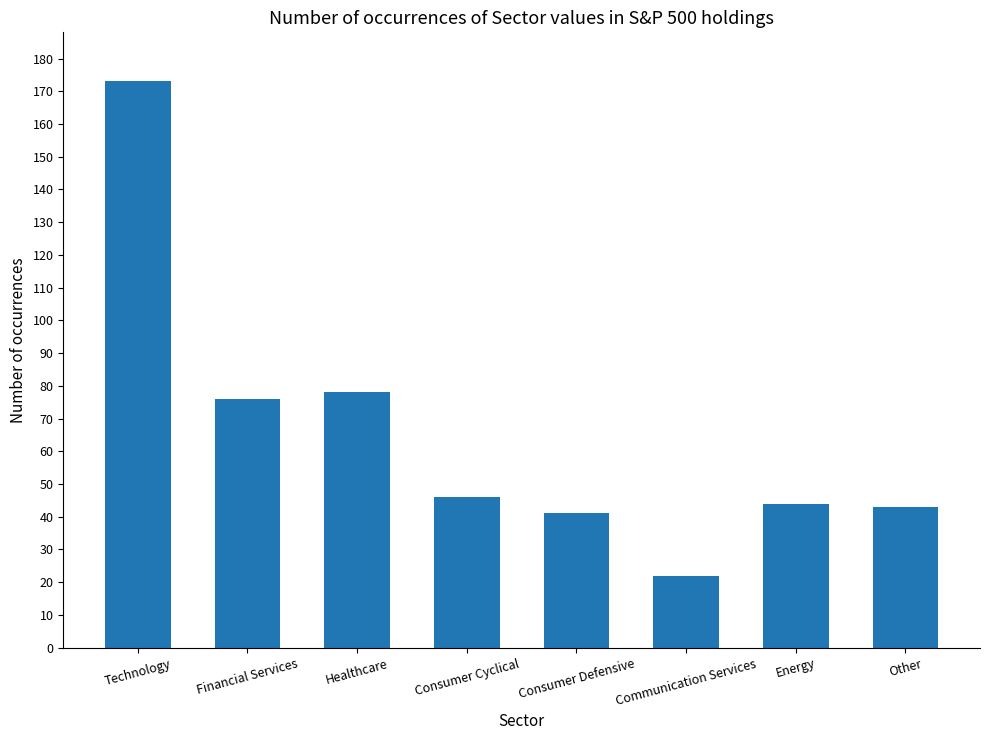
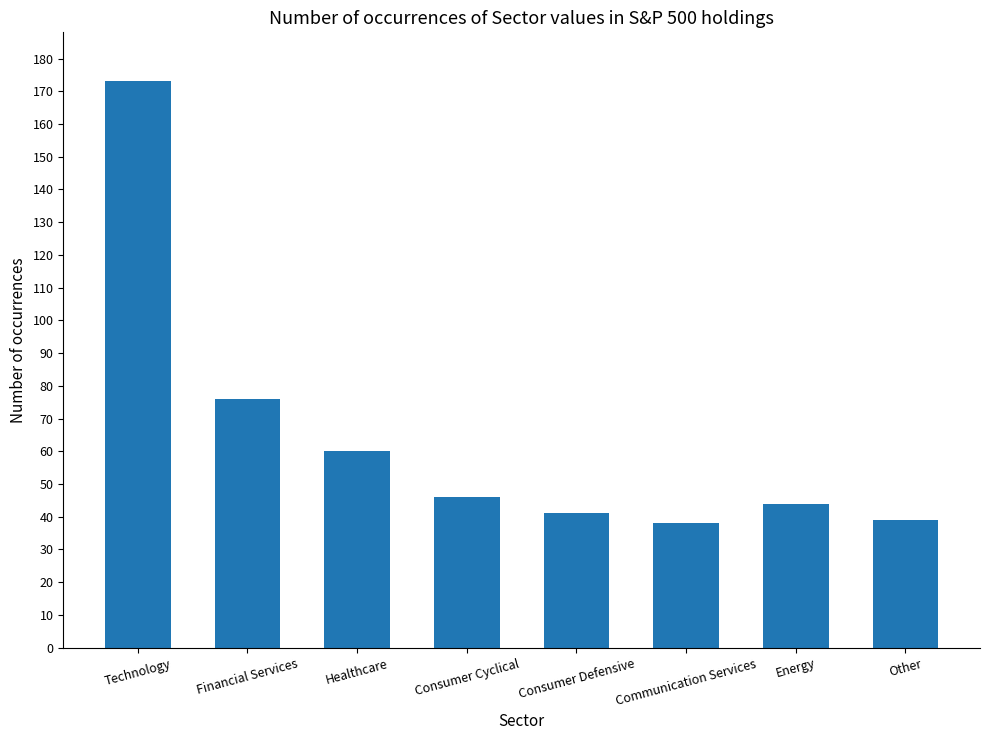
Healthcare: 78 -> 60
Communication Services: 22 -> 38
Other: 43 -> 39
